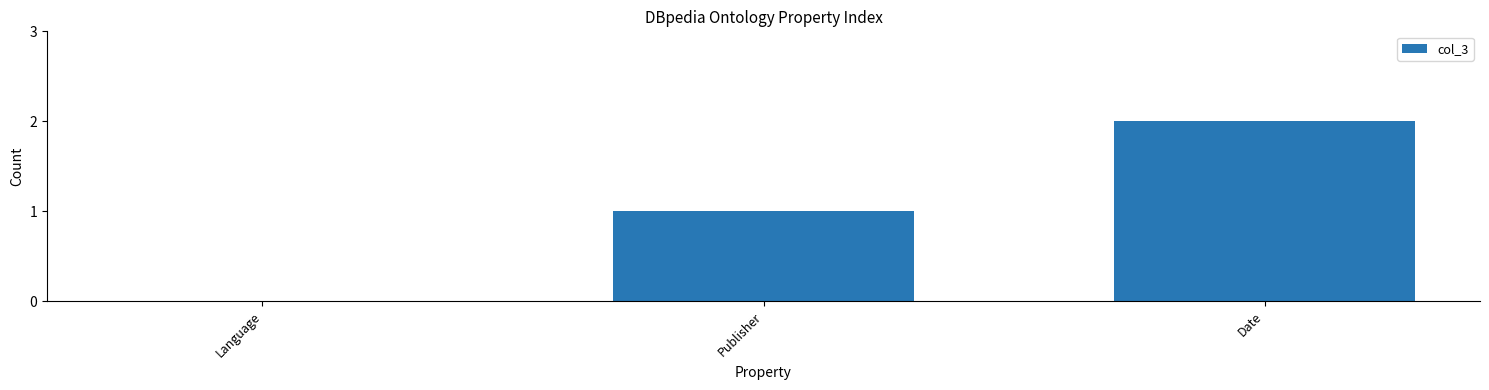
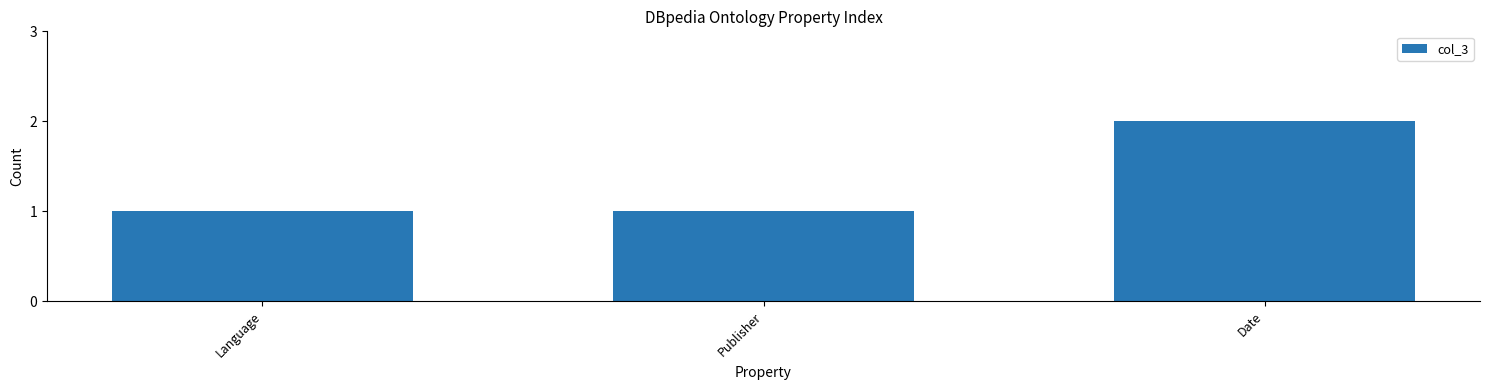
Language: 0 -> 1
